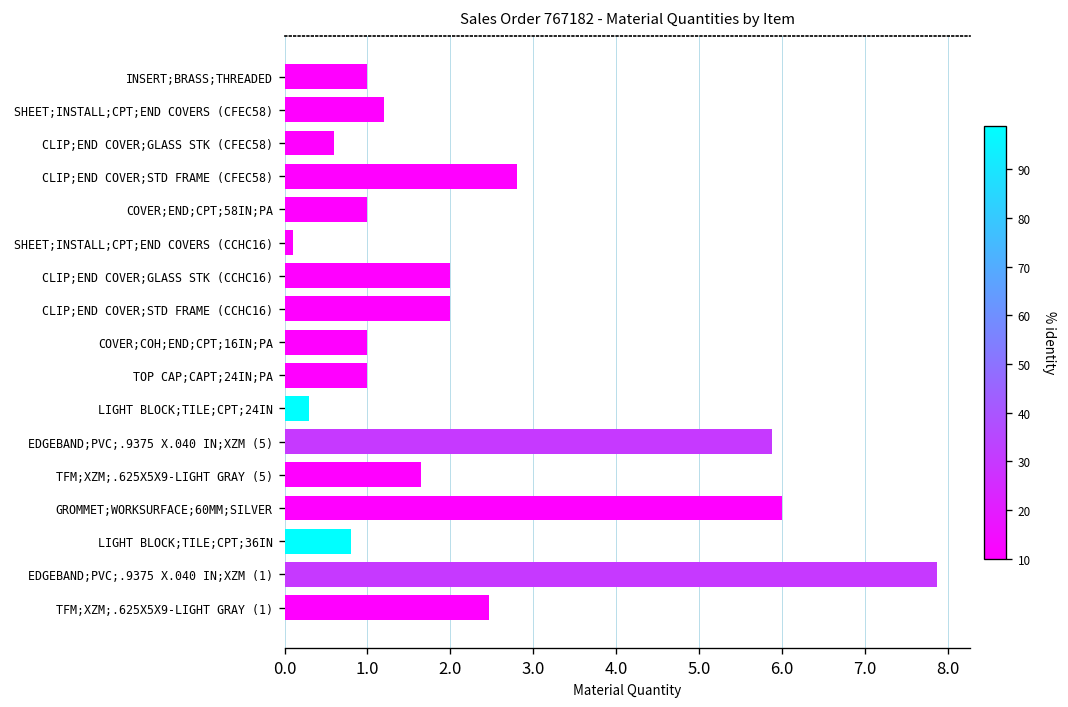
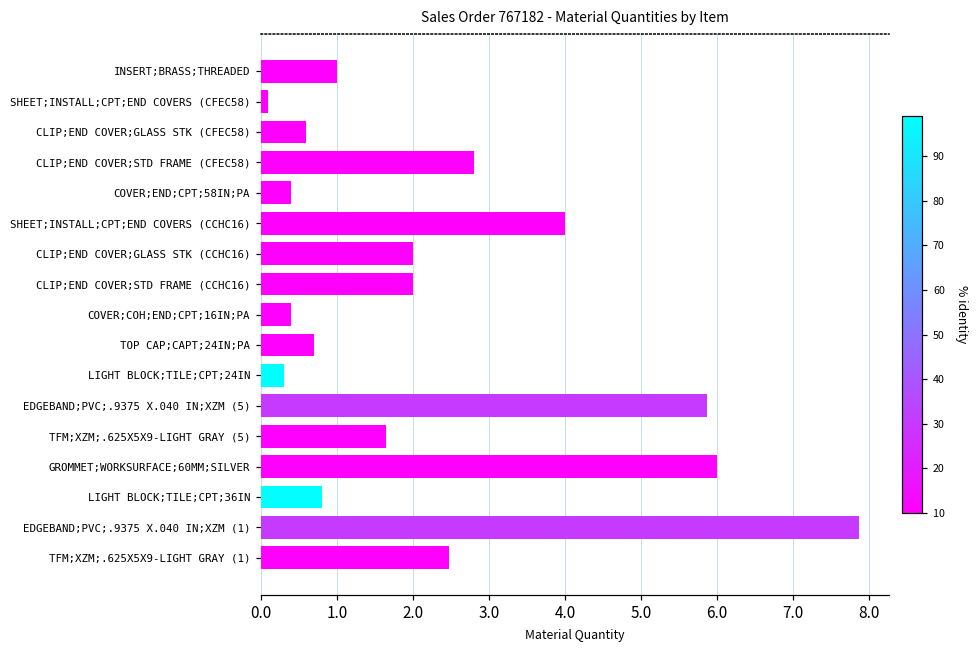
SHEET;INSTALL;CPT;END COVERS (CFEC58): 1.2 -> 0.1
COVER;END;CPT;58IN;PA: 1.0 -> 0.4
SHEET;INSTALL;CPT;END COVERS (CCHC16): 0.1 -> 4.0
COVER;COH;END;CPT;16IN;PA: 1.0 -> 0.4
TOP CAP;CAPT;24IN;PA: 1.0 -> 0.7
